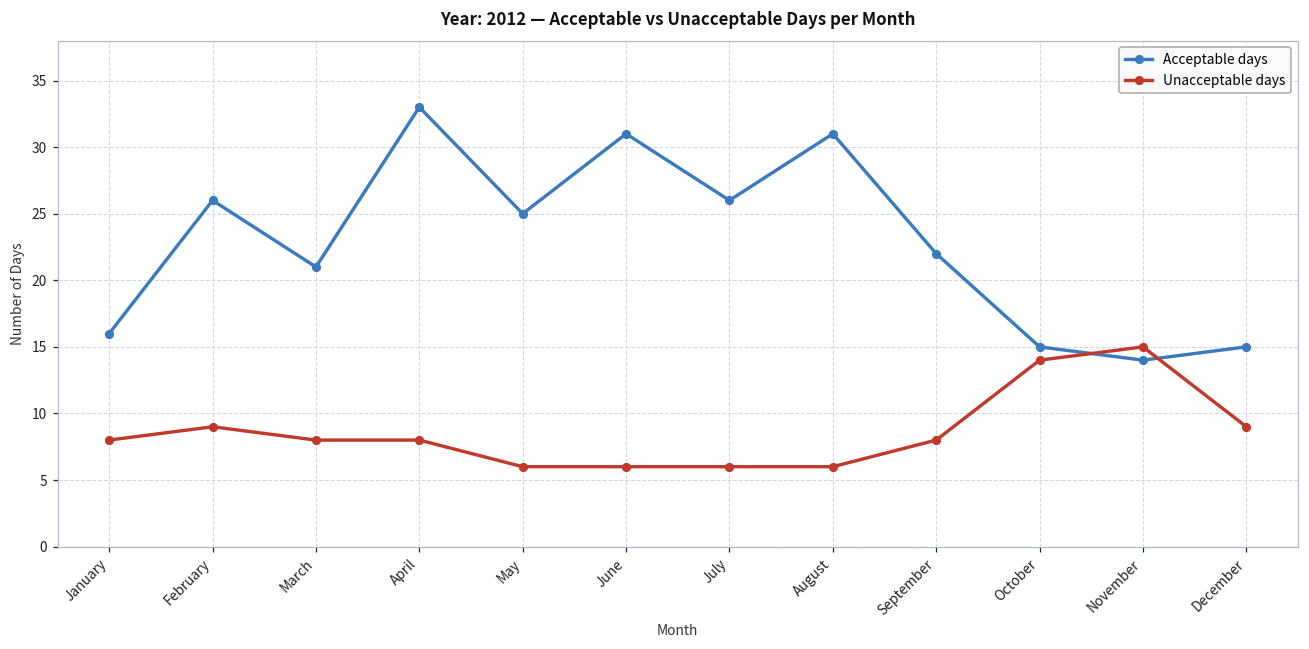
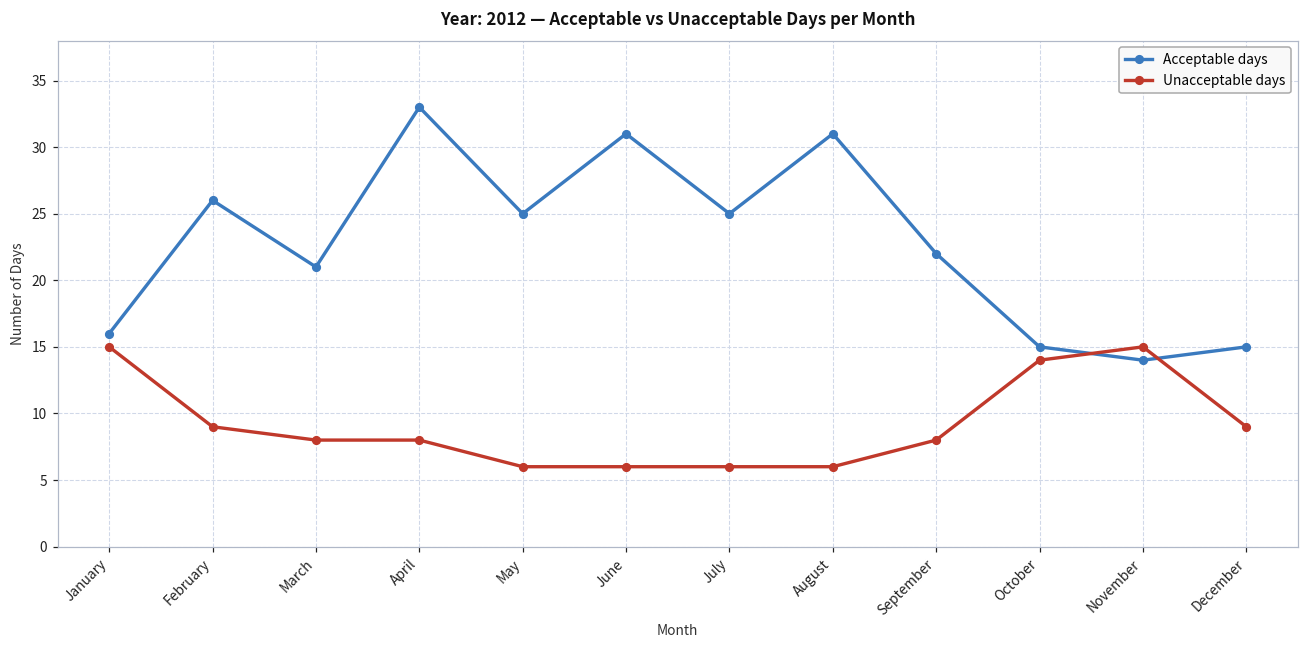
Unacceptable days, January: 8 -> 15
Acceptable days, July: 26 -> 25
